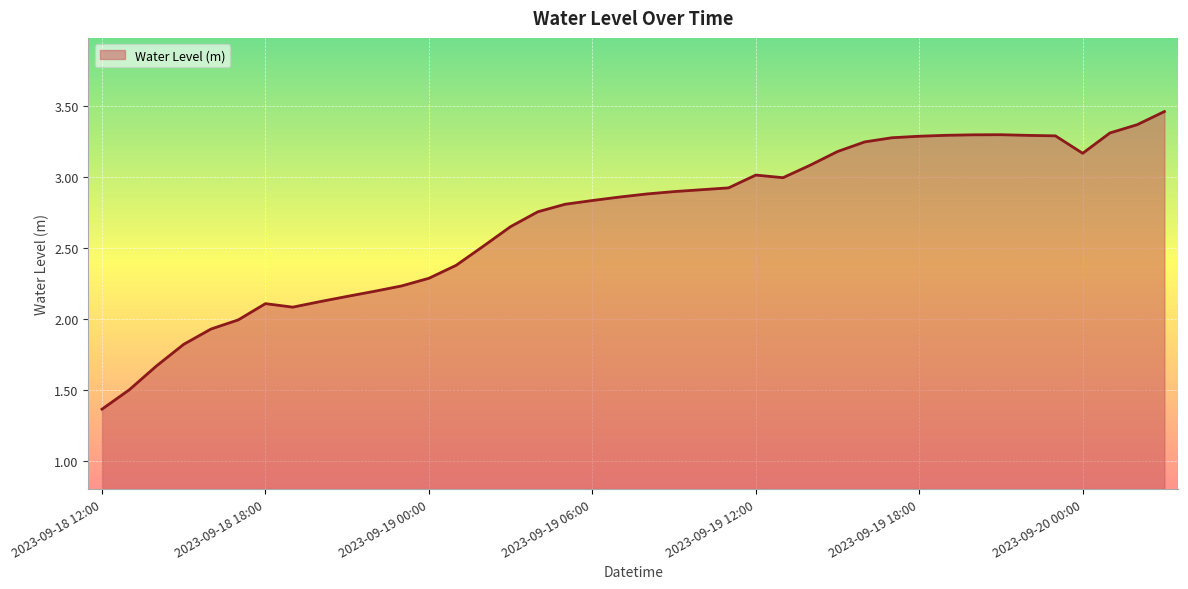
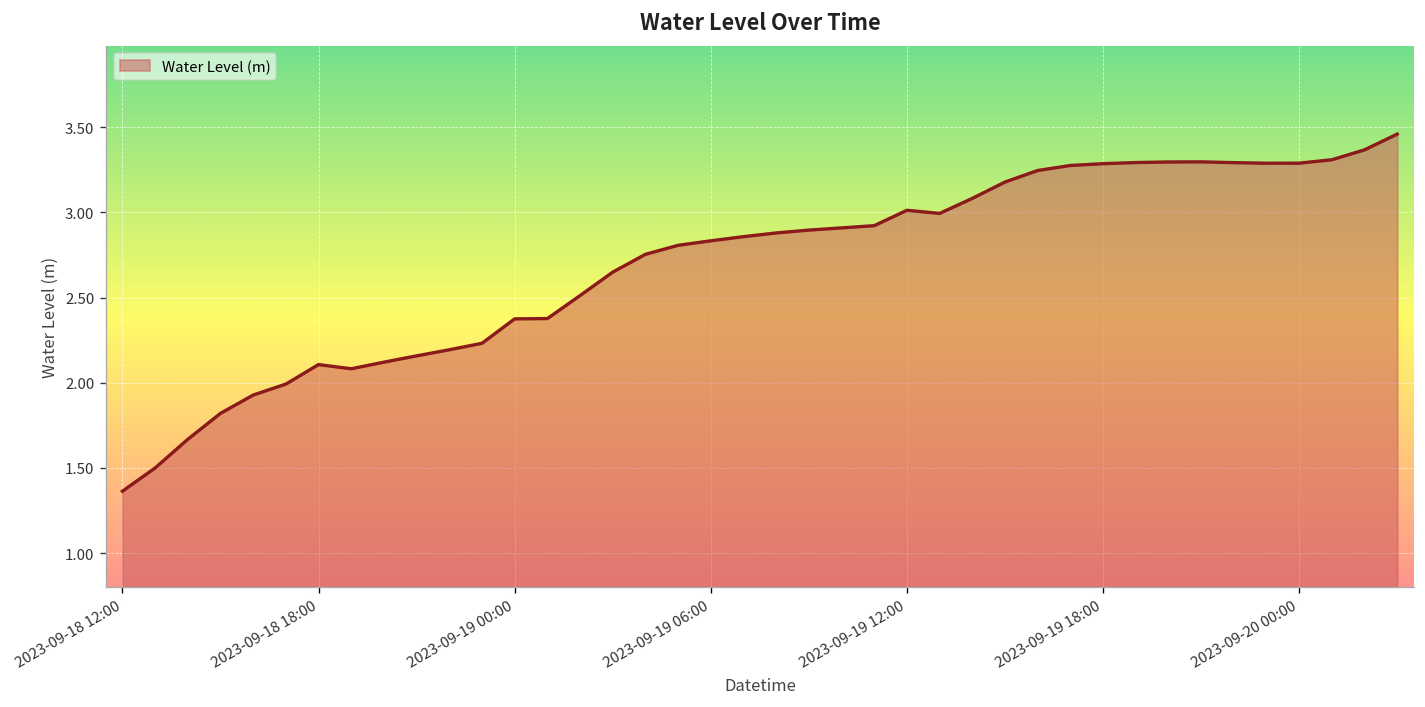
2023-09-19 00:00: 2.29 -> 2.37
2023-09-20 00:00: 3.17 -> 3.29
